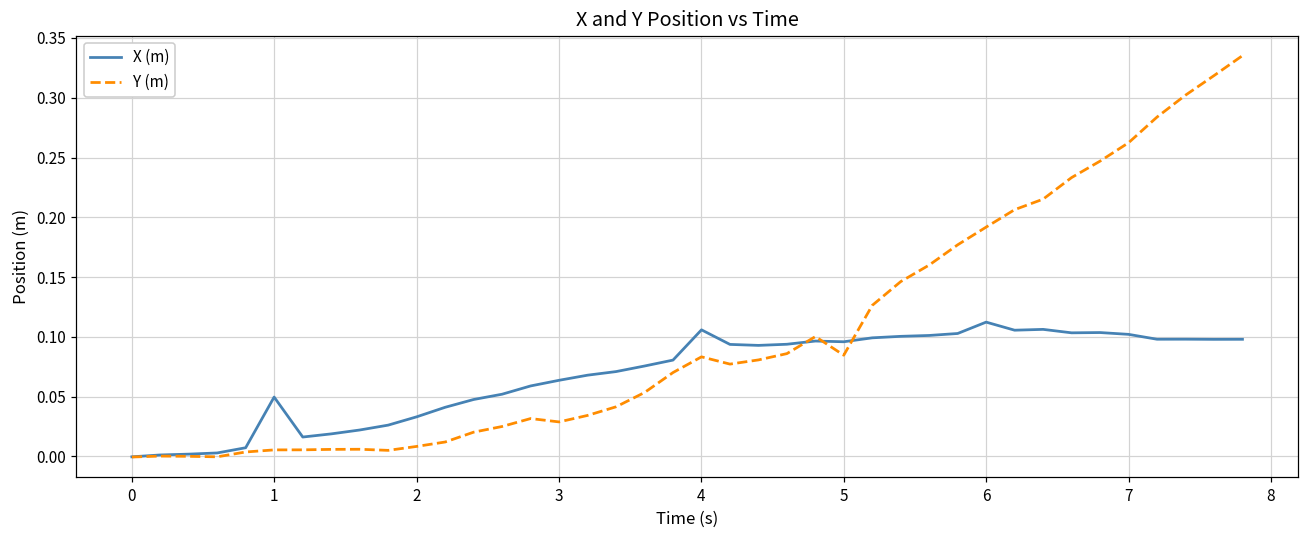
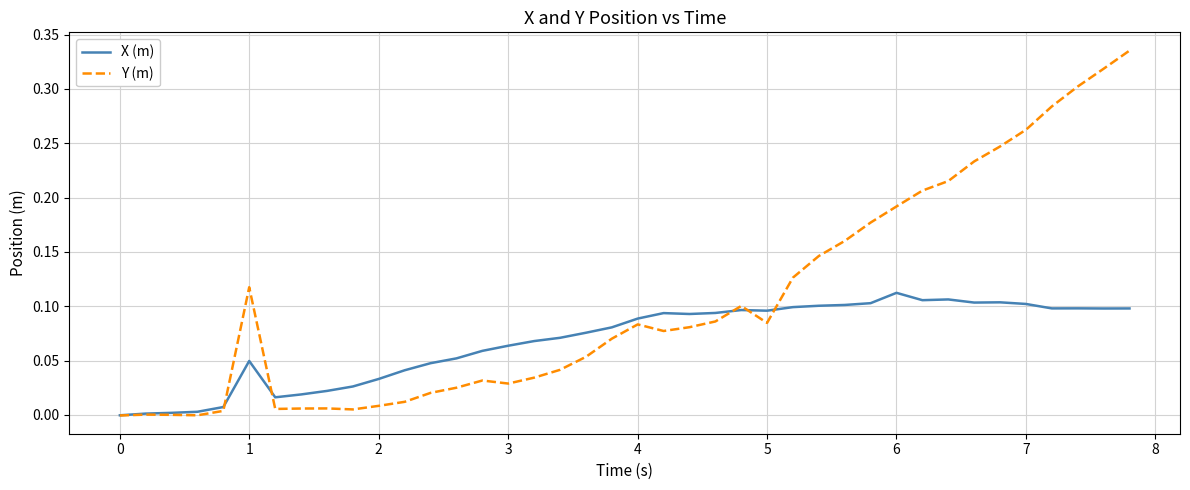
Y (m), 1: 0.005 -> 0.117
X (m), 4: 0.106 -> 0.089
